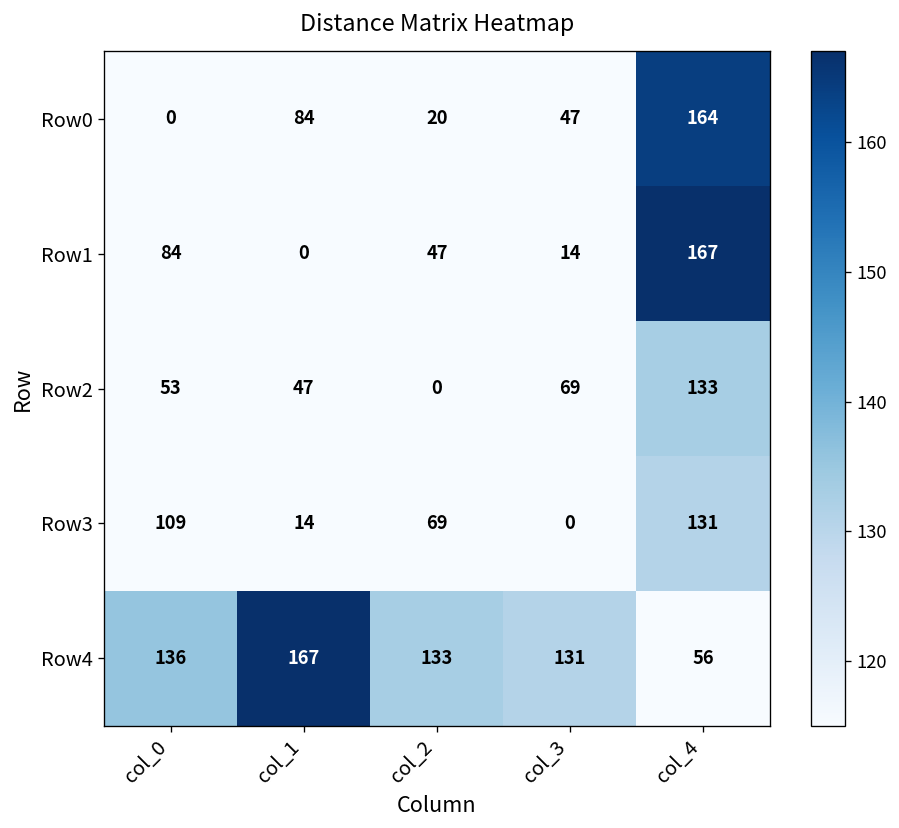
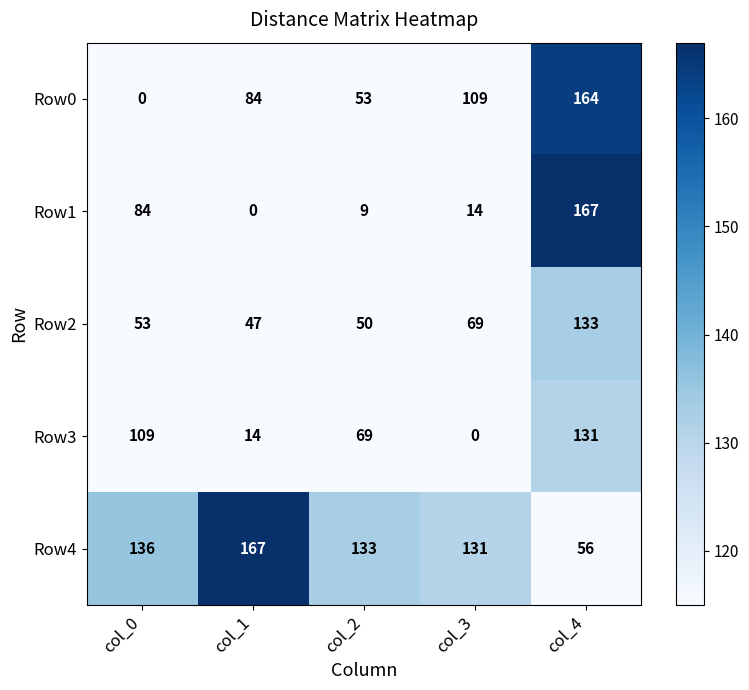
Row0, col_2: 20 -> 53
Row0, col_3: 47 -> 109
Row1, col_2: 47 -> 9
Row2, col_2: 0 -> 50
